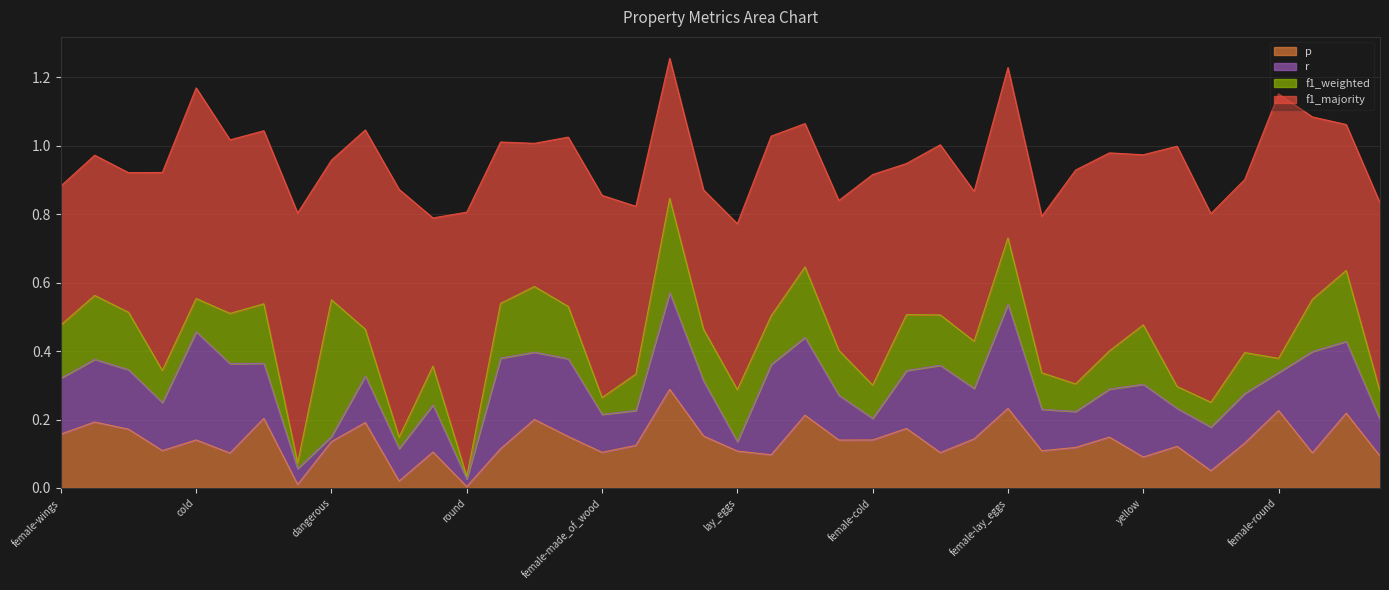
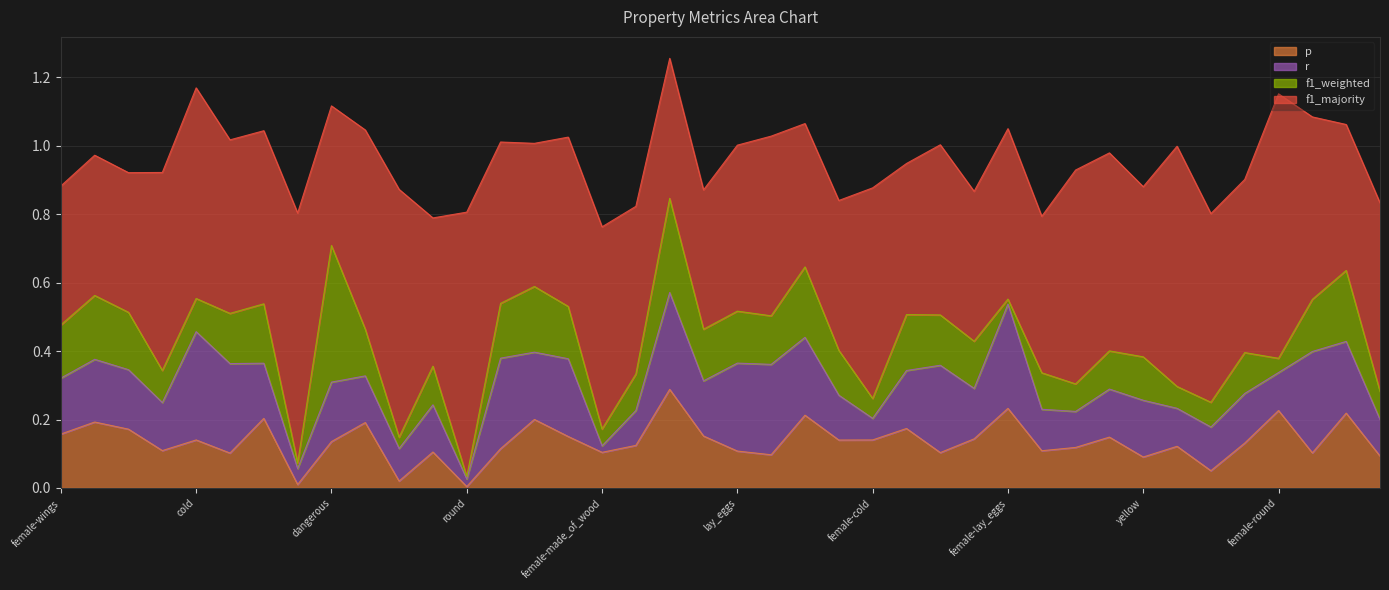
r, dangerous: 0.02 -> 0.17
r, female-made_of_wood: 0.11 -> 0.02
r, lay_eggs: 0.03 -> 0.26
f1_weighted, female-cold: 0.10 -> 0.06
f1_weighted, female-lay_eggs: 0.19 -> 0.01
r, yellow: 0.21 -> 0.17
f1_weighted, yellow: 0.17 -> 0.13
